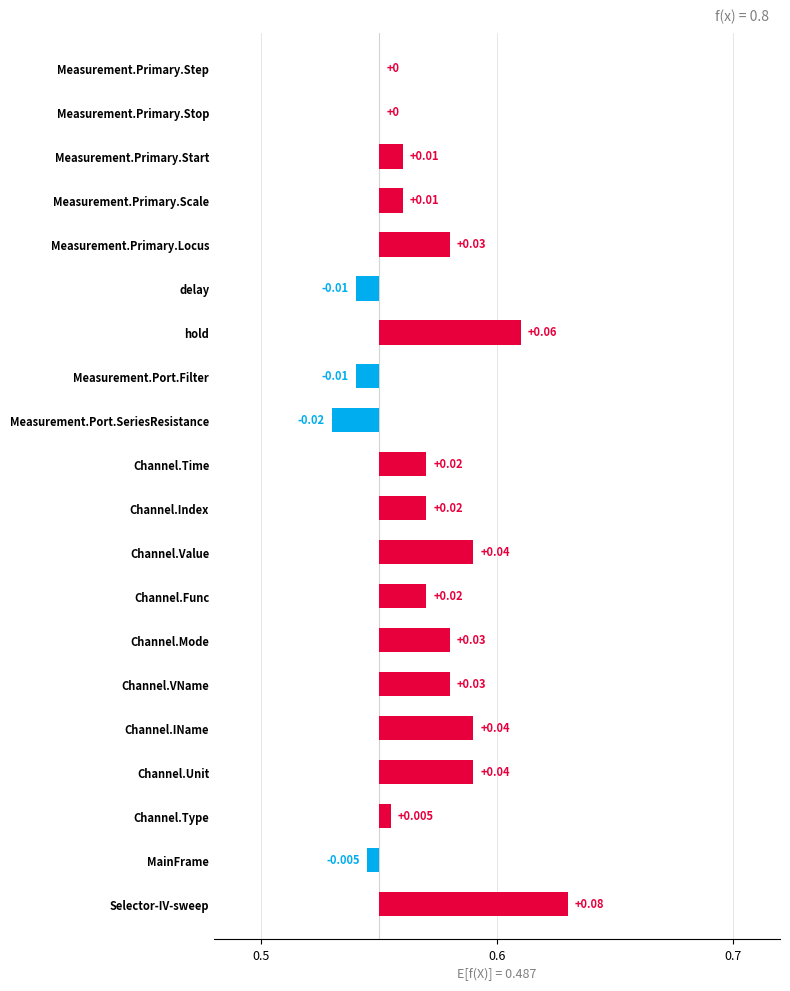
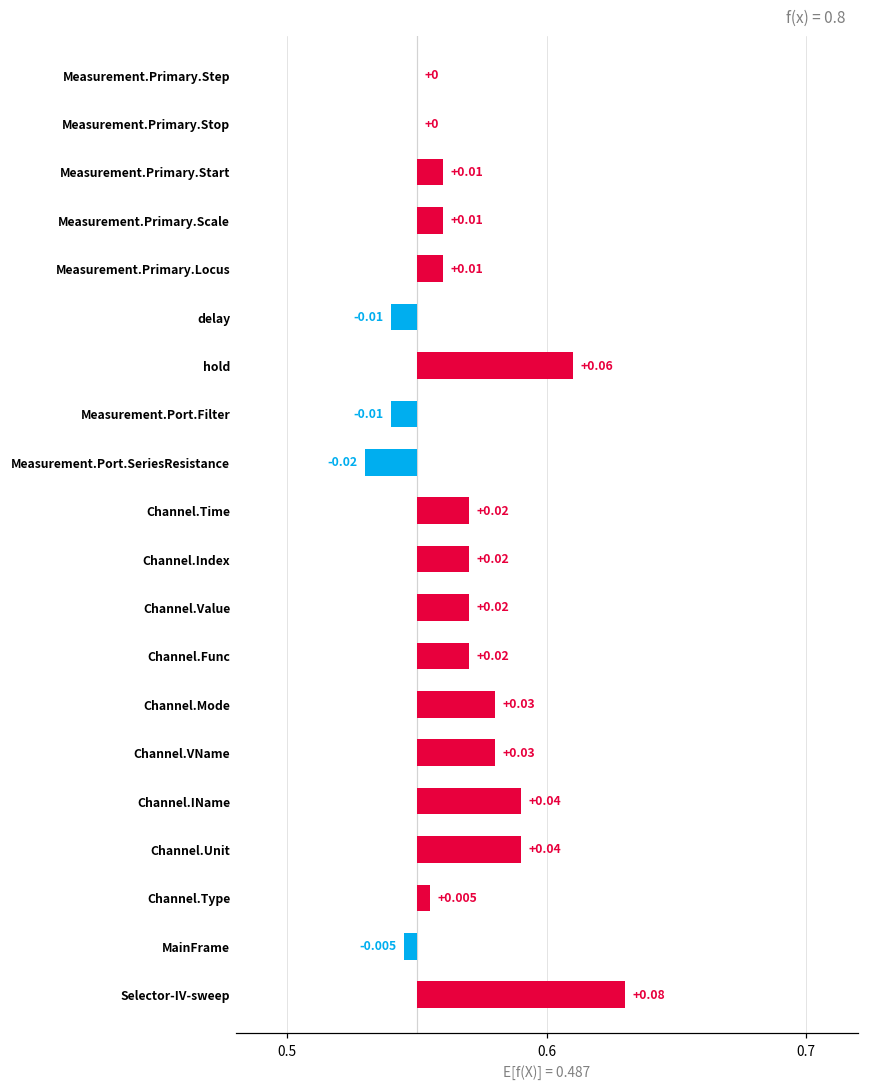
Measurement.Primary.Locus: +0.03 -> +0.01
Channel.Value: +0.04 -> +0.02
